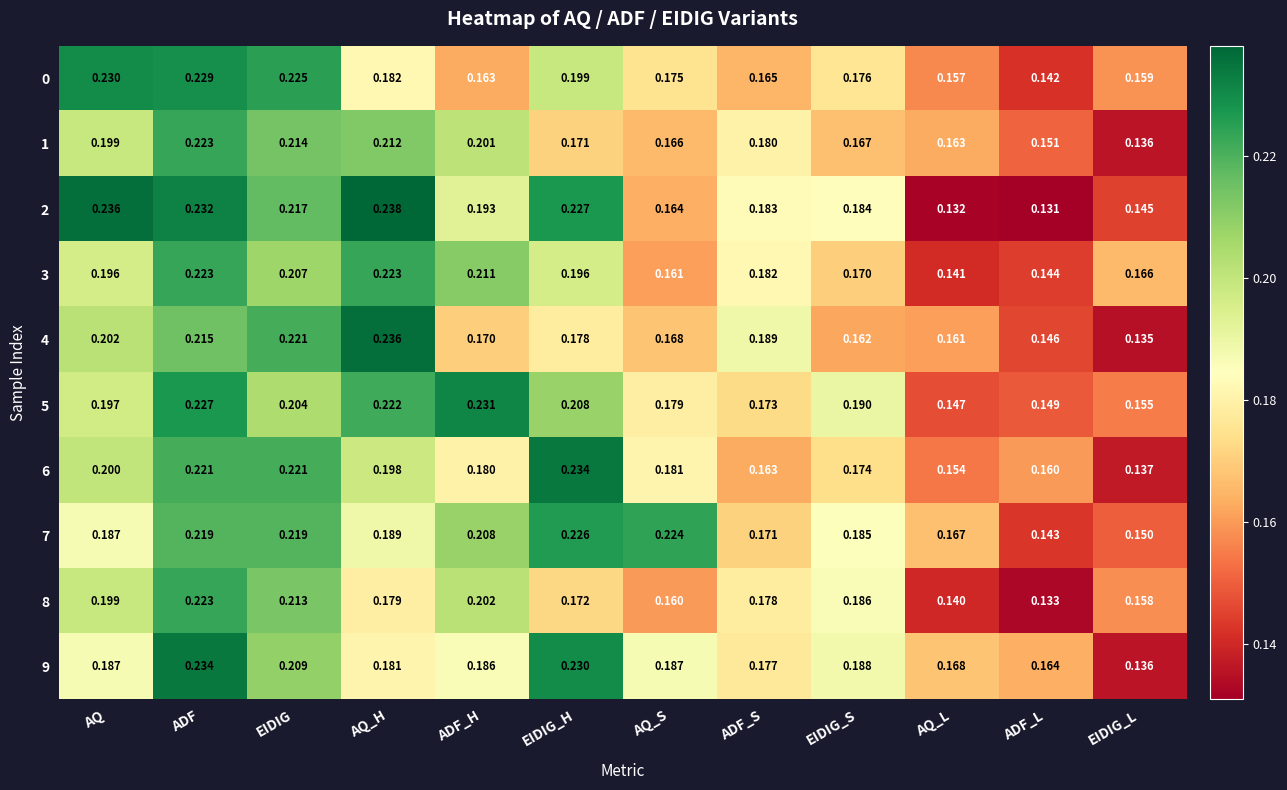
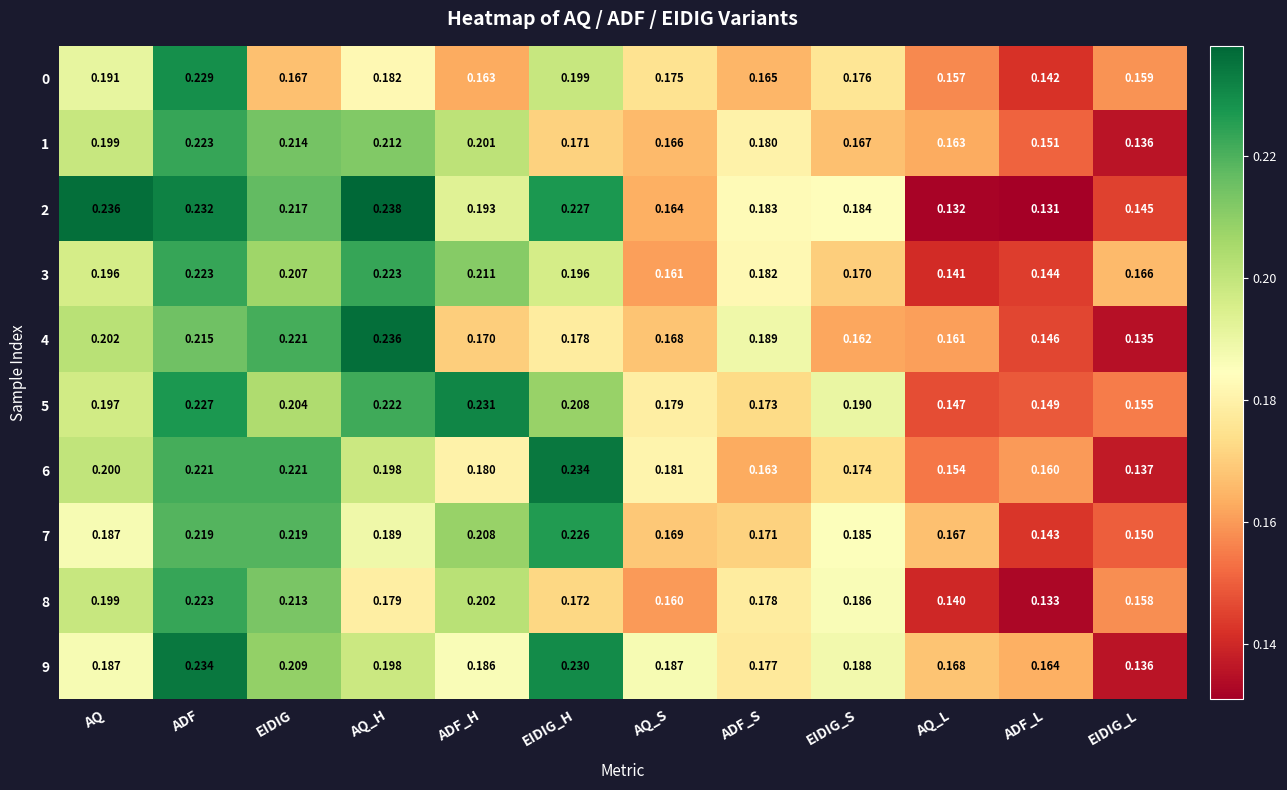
0, AQ: 0.230 -> 0.191
0, EIDIG: 0.225 -> 0.167
7, AQ_S: 0.224 -> 0.169
9, AQ_H: 0.181 -> 0.198
